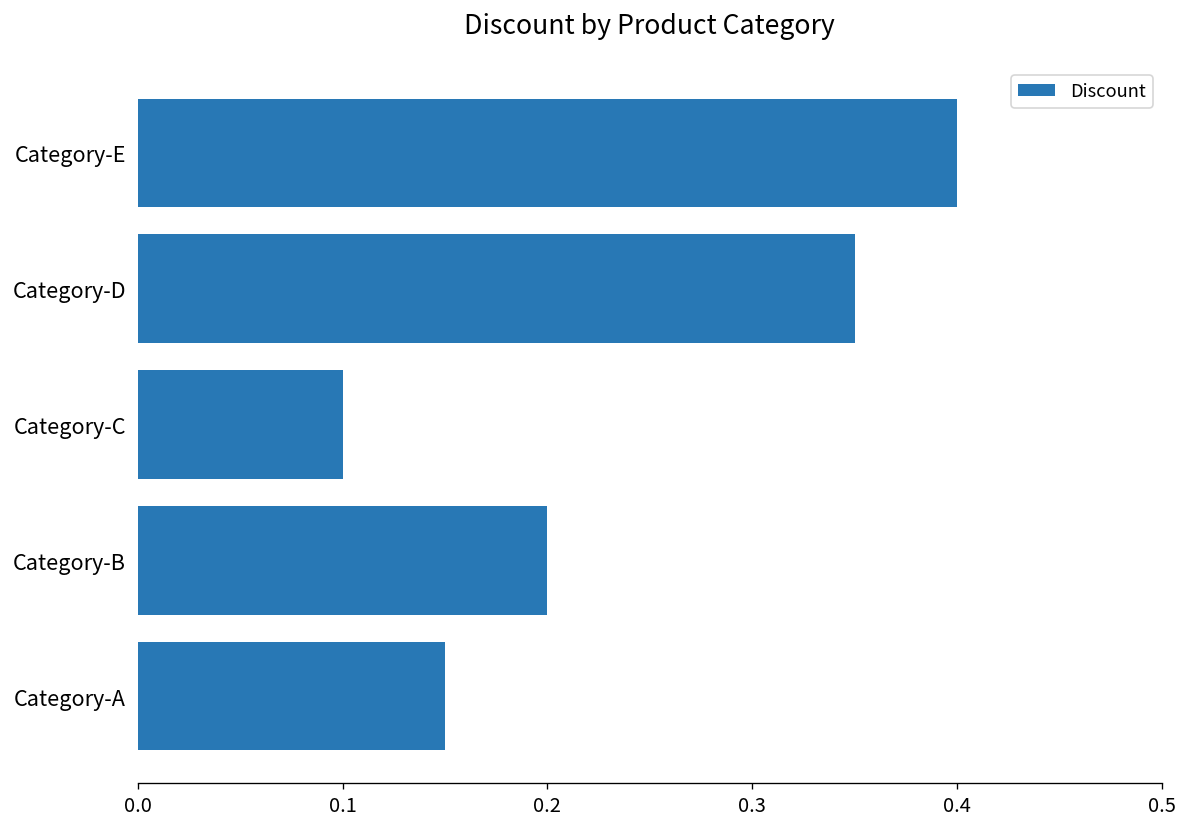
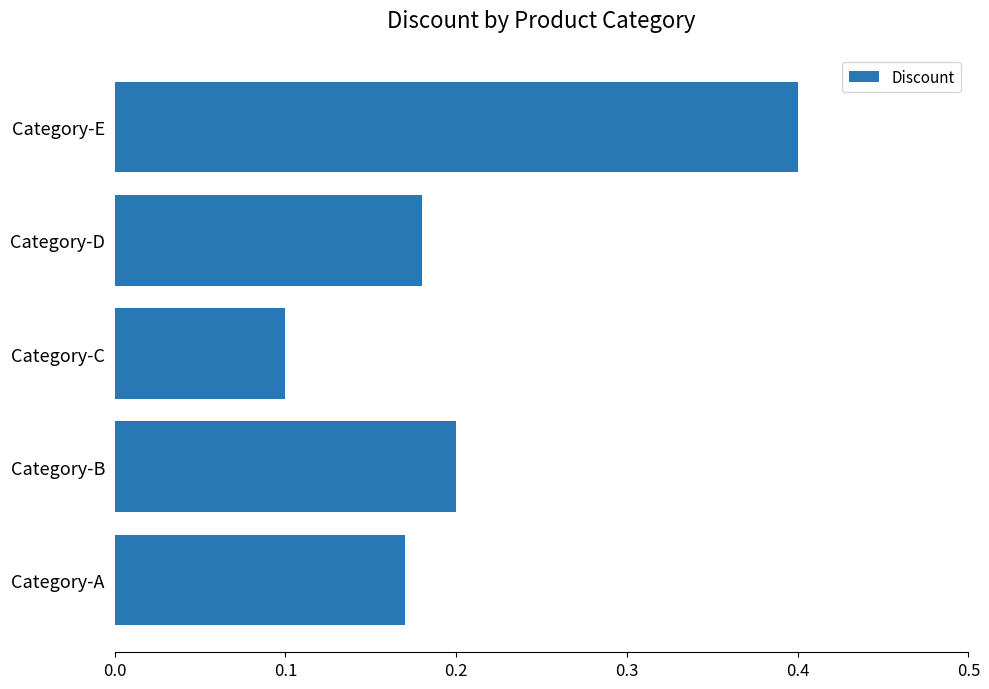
Category-D: 0.35 -> 0.18
Category-A: 0.15 -> 0.17
